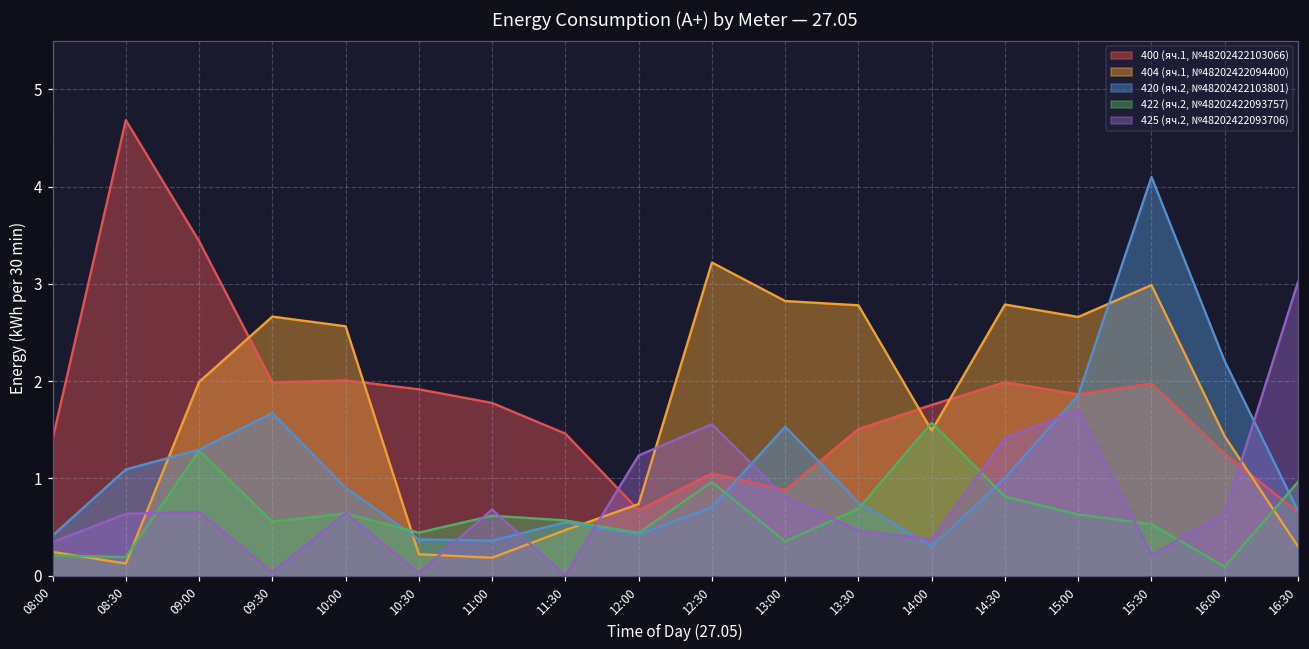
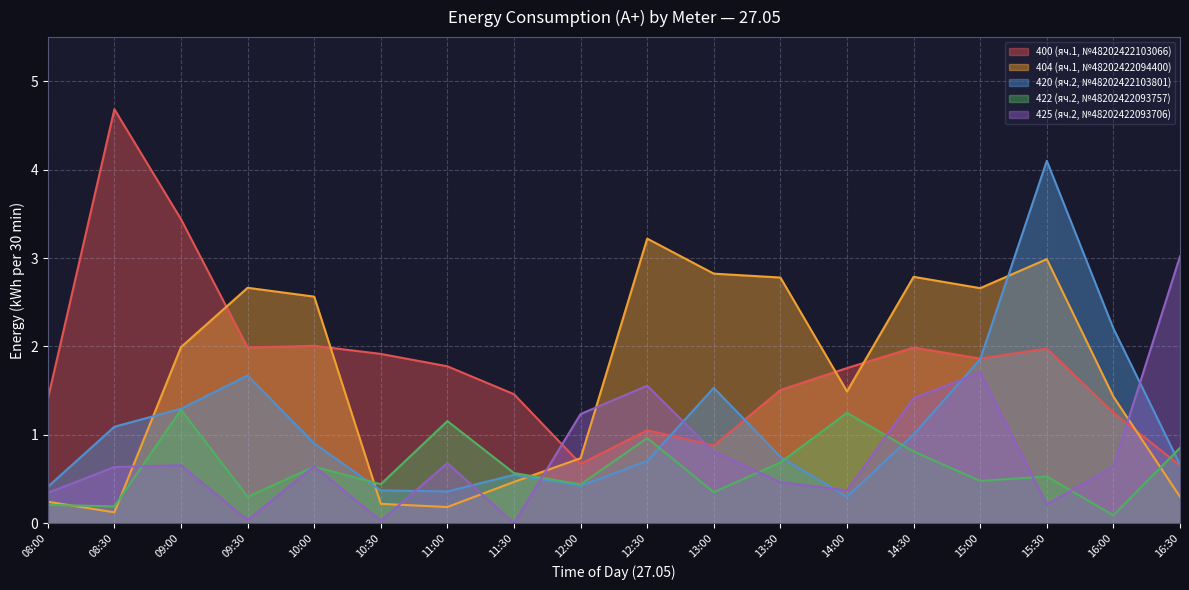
422 (яч.2, №48202422093757), 09:30: 0.6 -> 0.3
422 (яч.2, №48202422093757), 11:00: 0.6 -> 1.2
422 (яч.2, №48202422093757), 14:00: 1.6 -> 1.2
422 (яч.2, №48202422093757), 15:00: 0.6 -> 0.5
422 (яч.2, №48202422093757), 16:30: 1.0 -> 0.9
